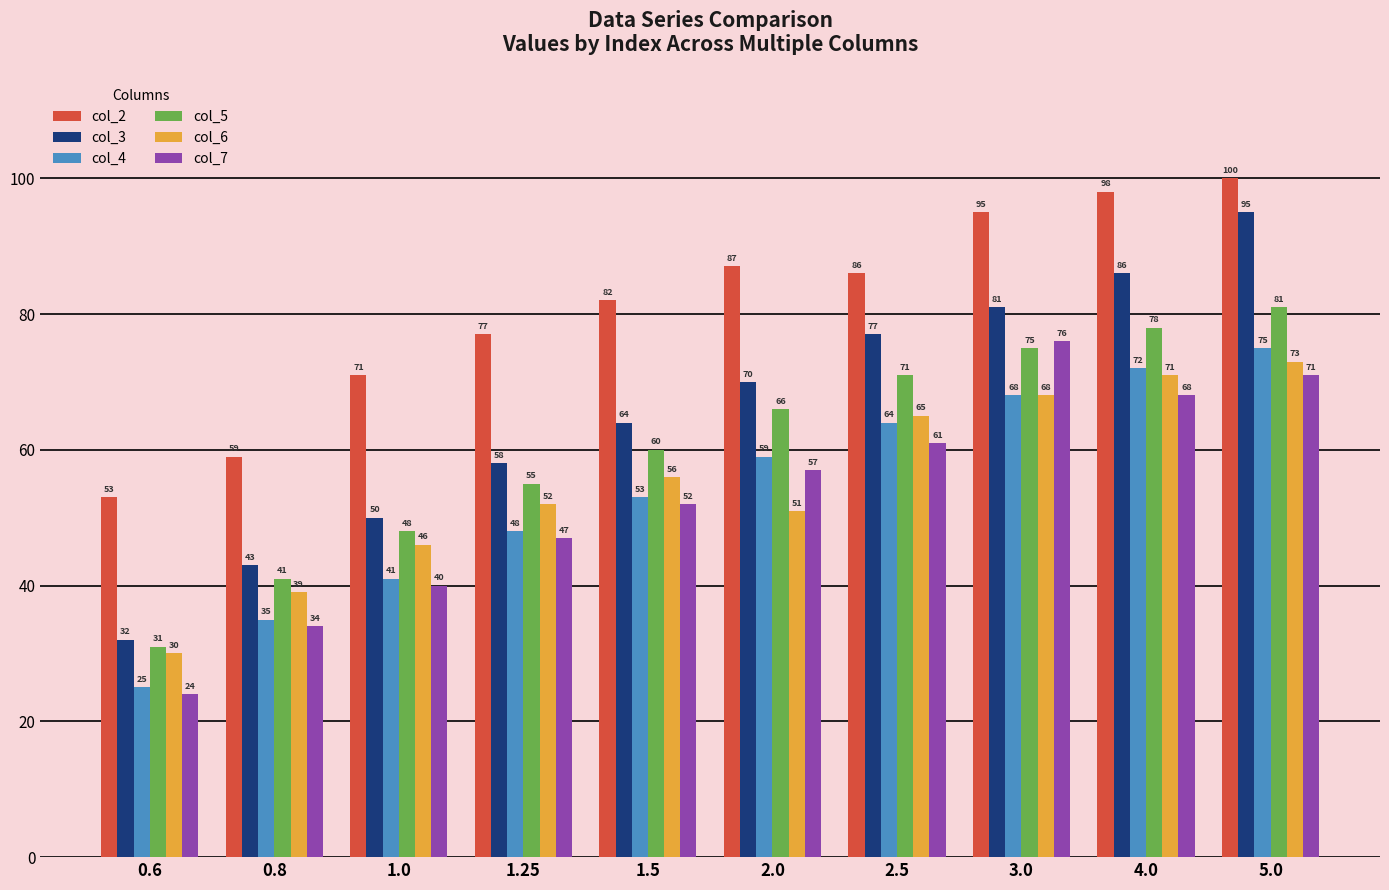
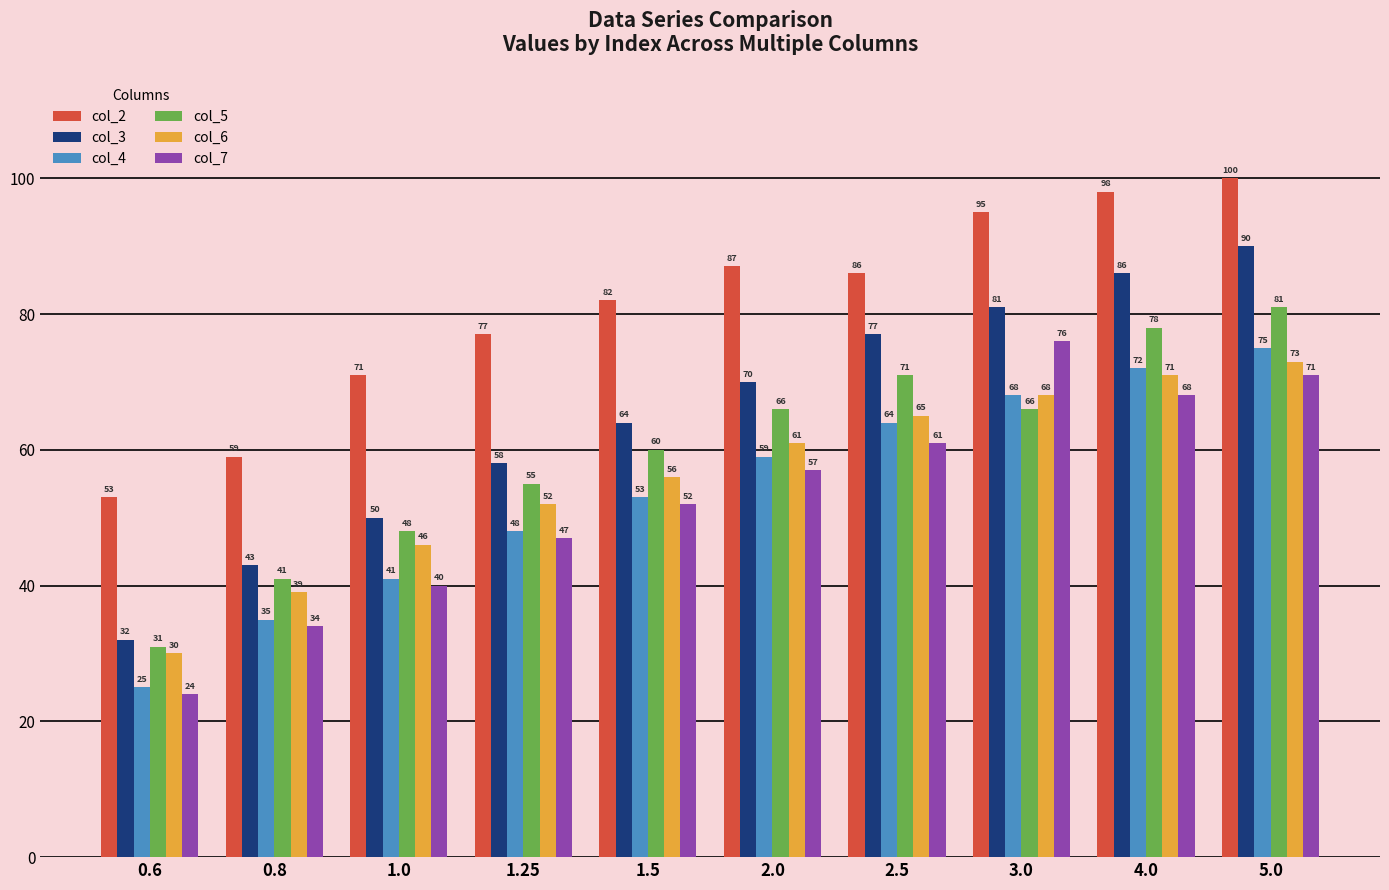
col_6, 2.0: 51 -> 61
col_5, 3.0: 75 -> 66
col_3, 5.0: 95 -> 90
